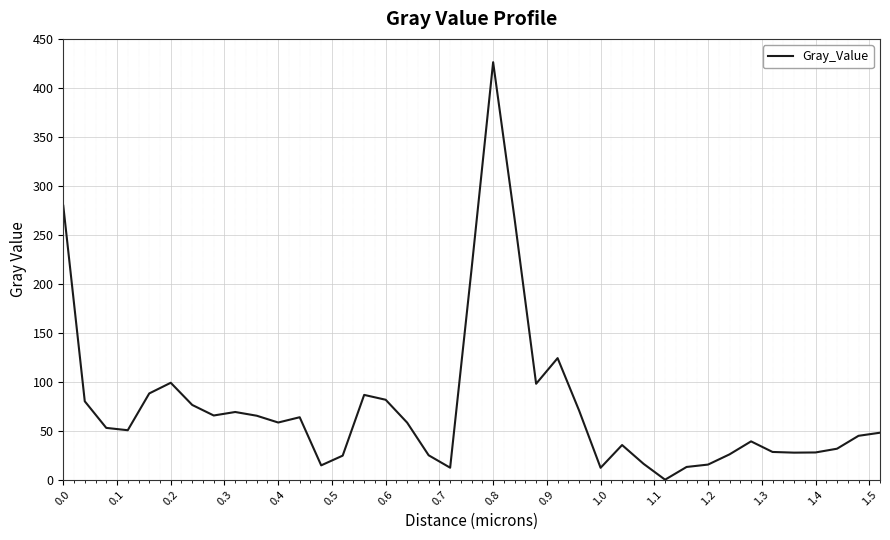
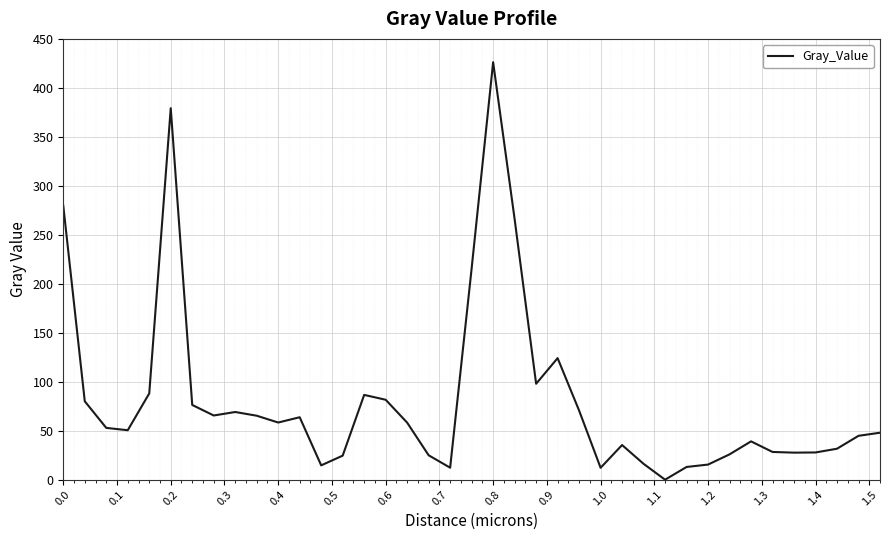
0.2: 100 -> 380
